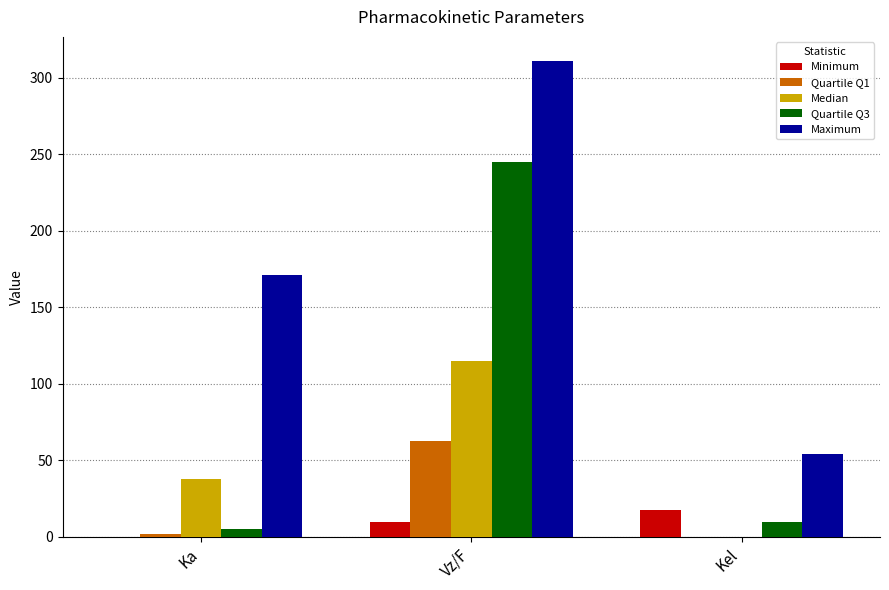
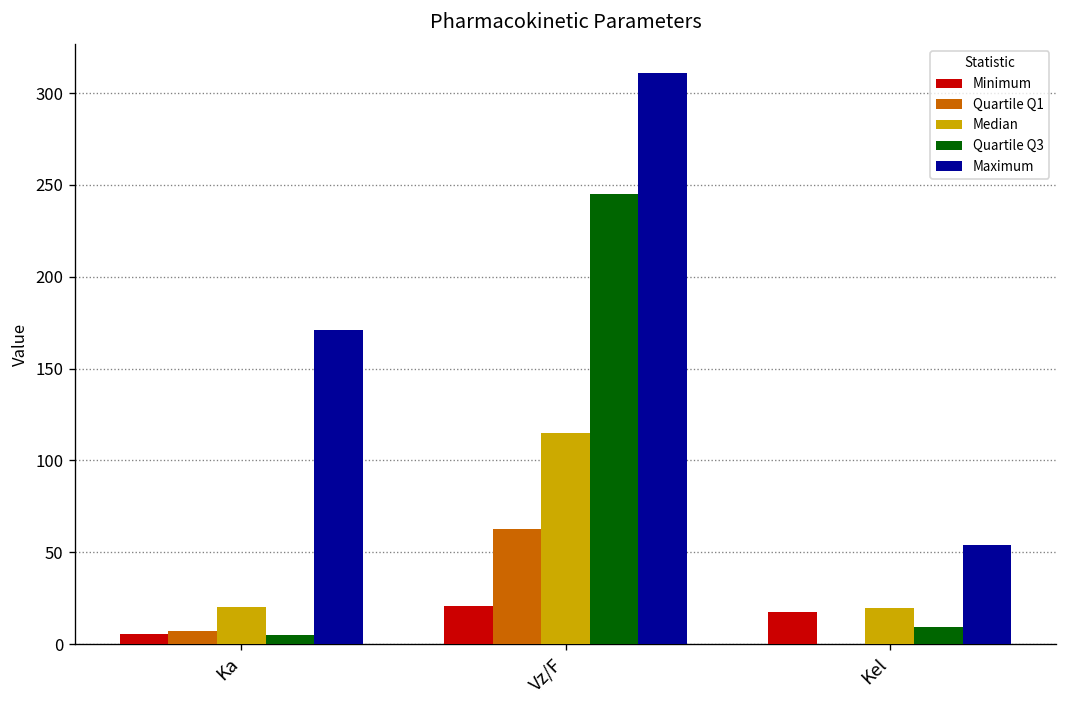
Minimum, Ka: 0 -> 6
Quartile Q1, Ka: 2 -> 7
Median, Ka: 38 -> 20
Minimum, Vz/F: 9 -> 21
Median, Kel: 0 -> 20
